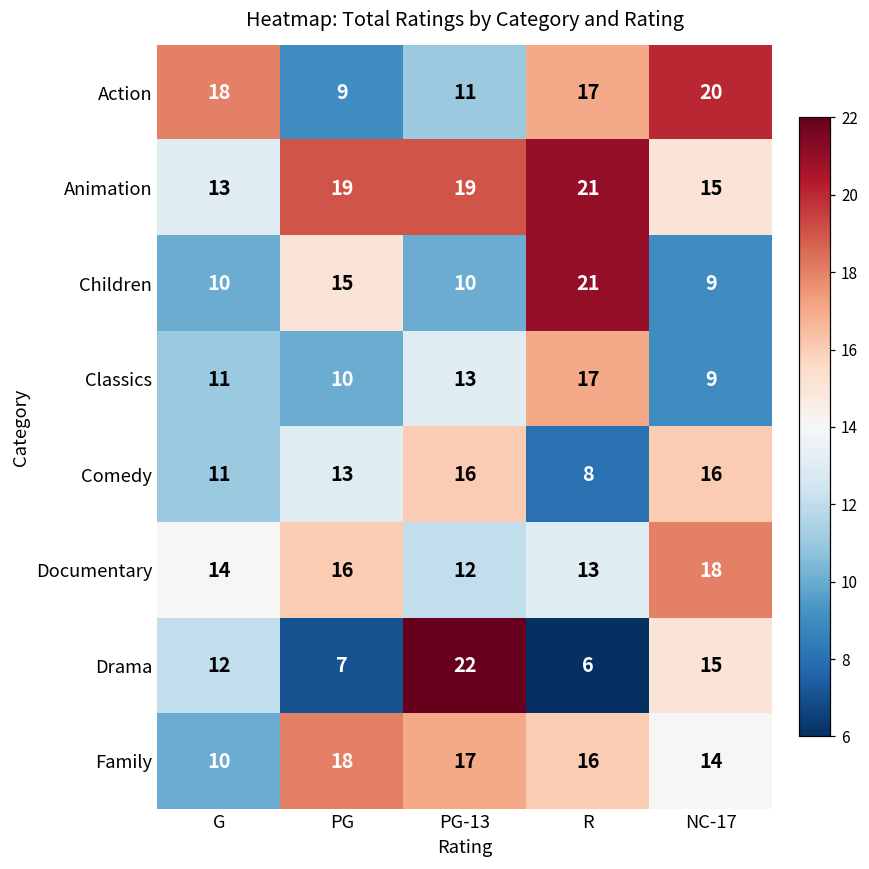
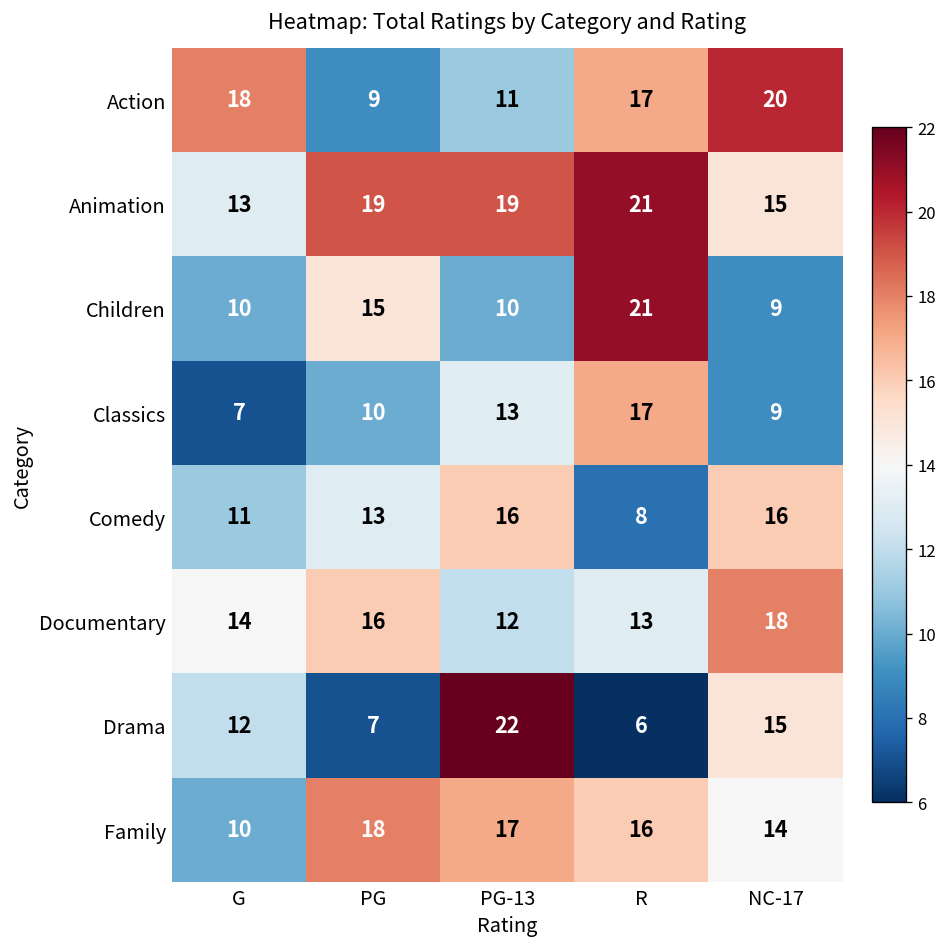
Classics, G: 11 -> 7
